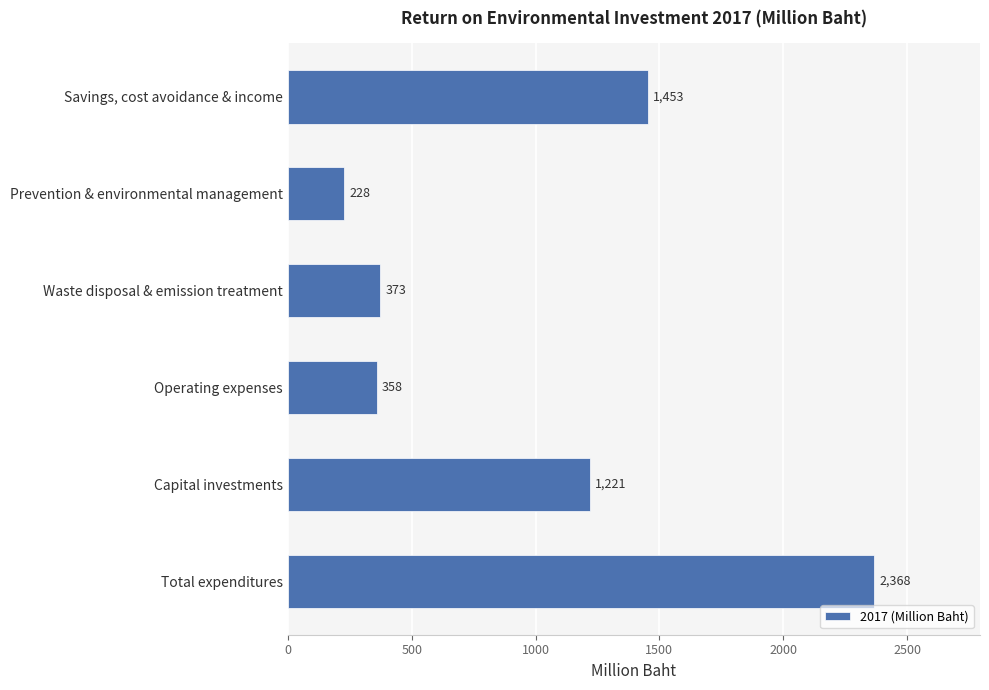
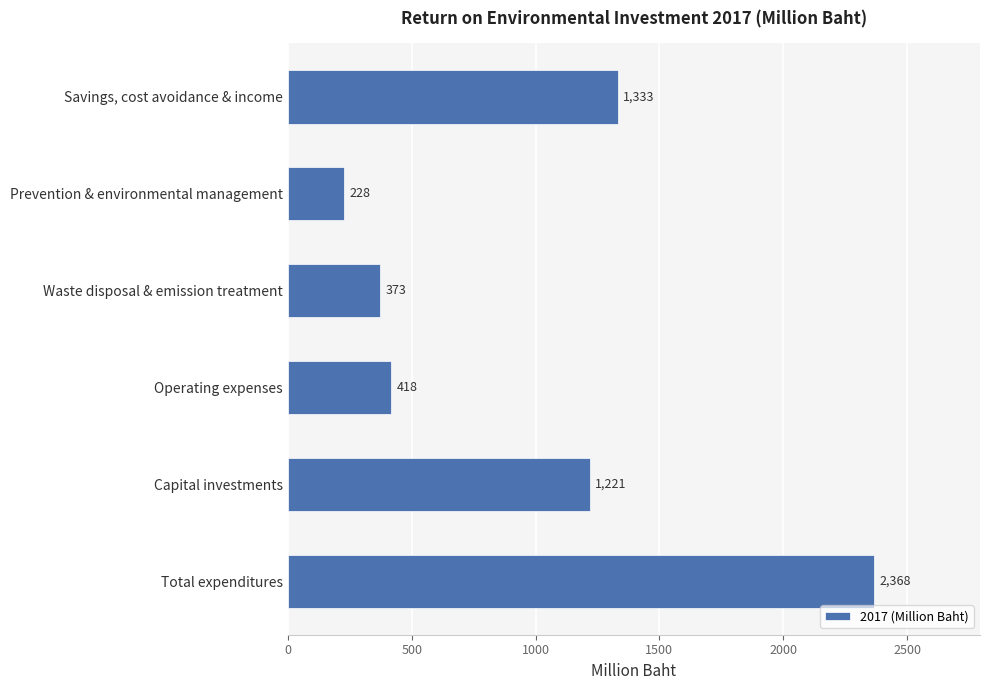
Savings, cost avoidance & income: 1,453 -> 1,333
Operating expenses: 358 -> 418
